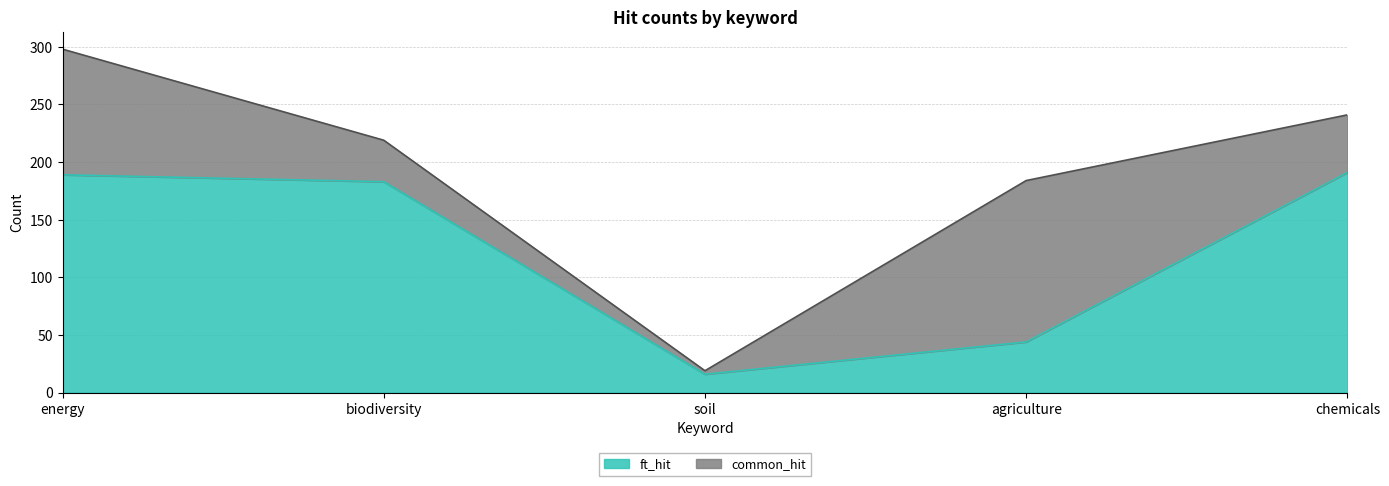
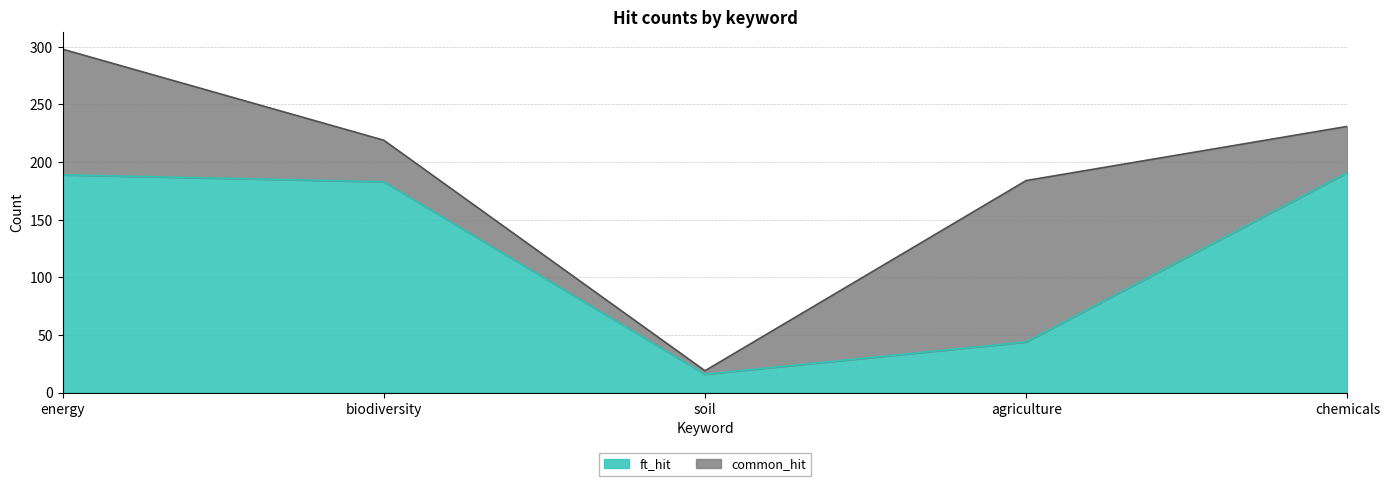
common_hit, chemicals: 50 -> 40
